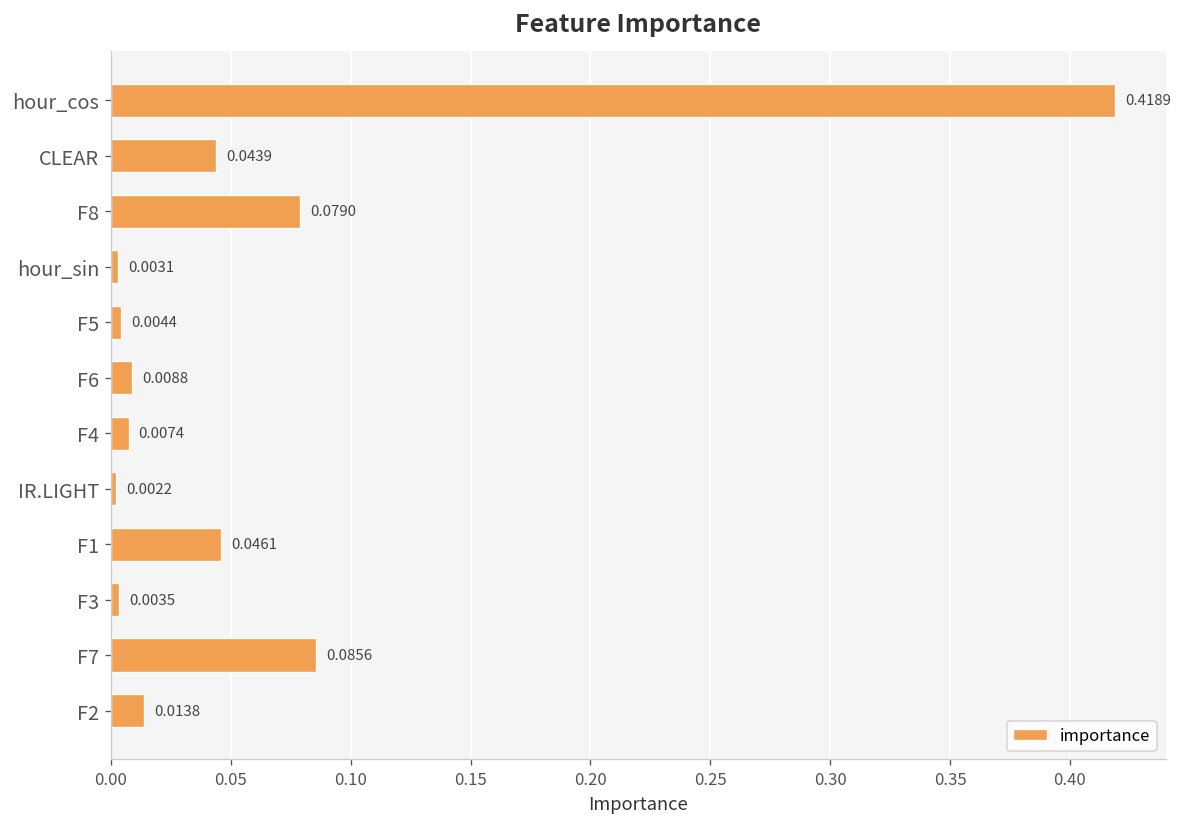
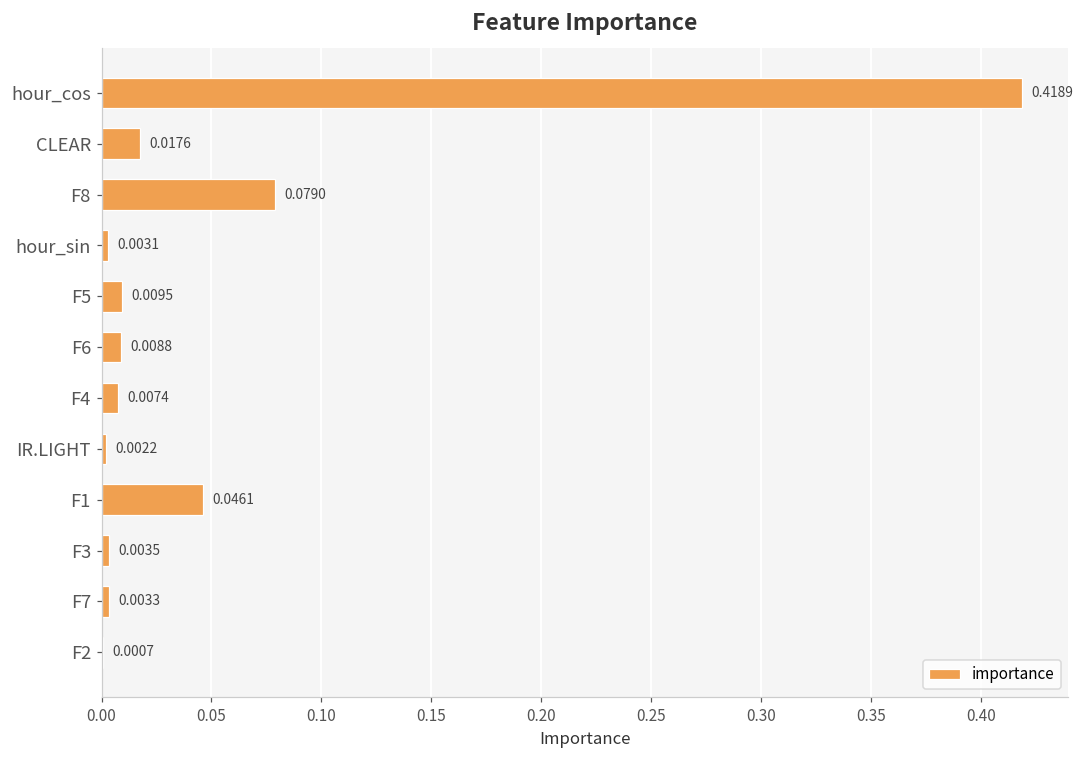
CLEAR: 0.0439 -> 0.0176
F5: 0.0044 -> 0.0095
F7: 0.0856 -> 0.0033
F2: 0.0138 -> 0.0007
